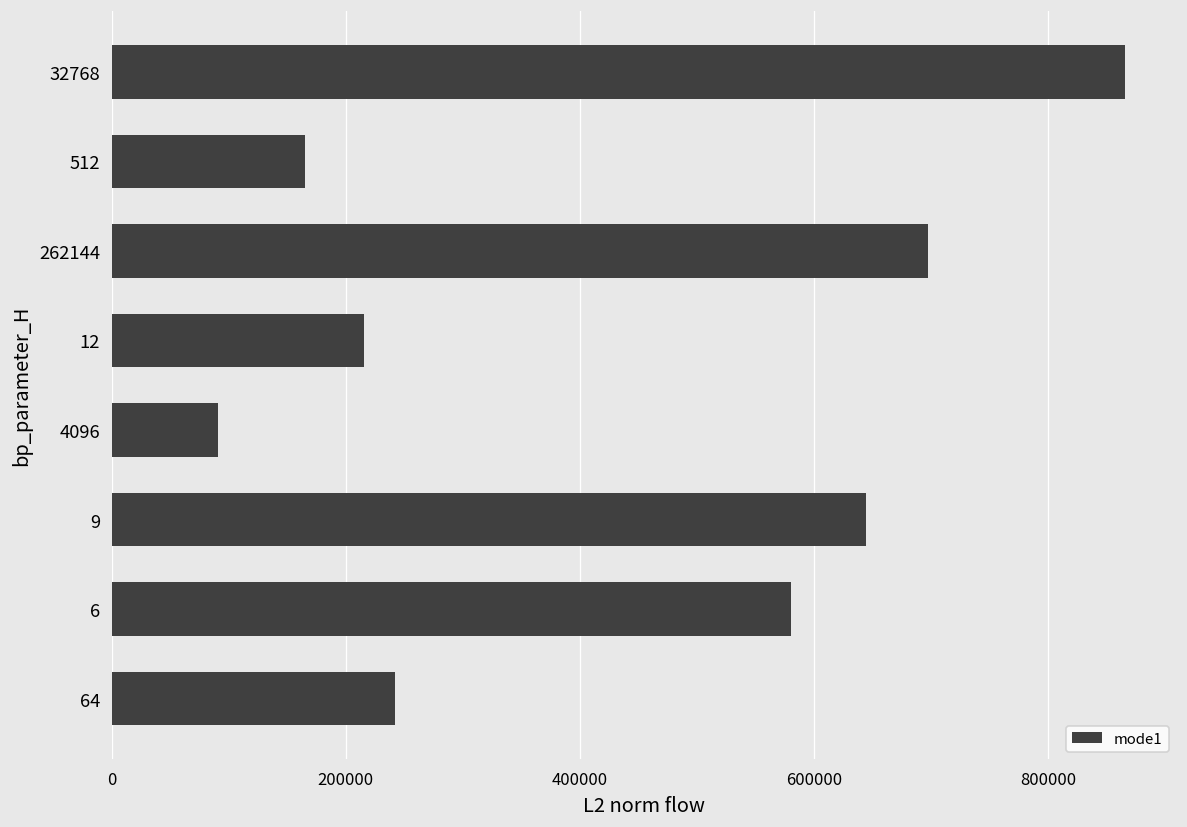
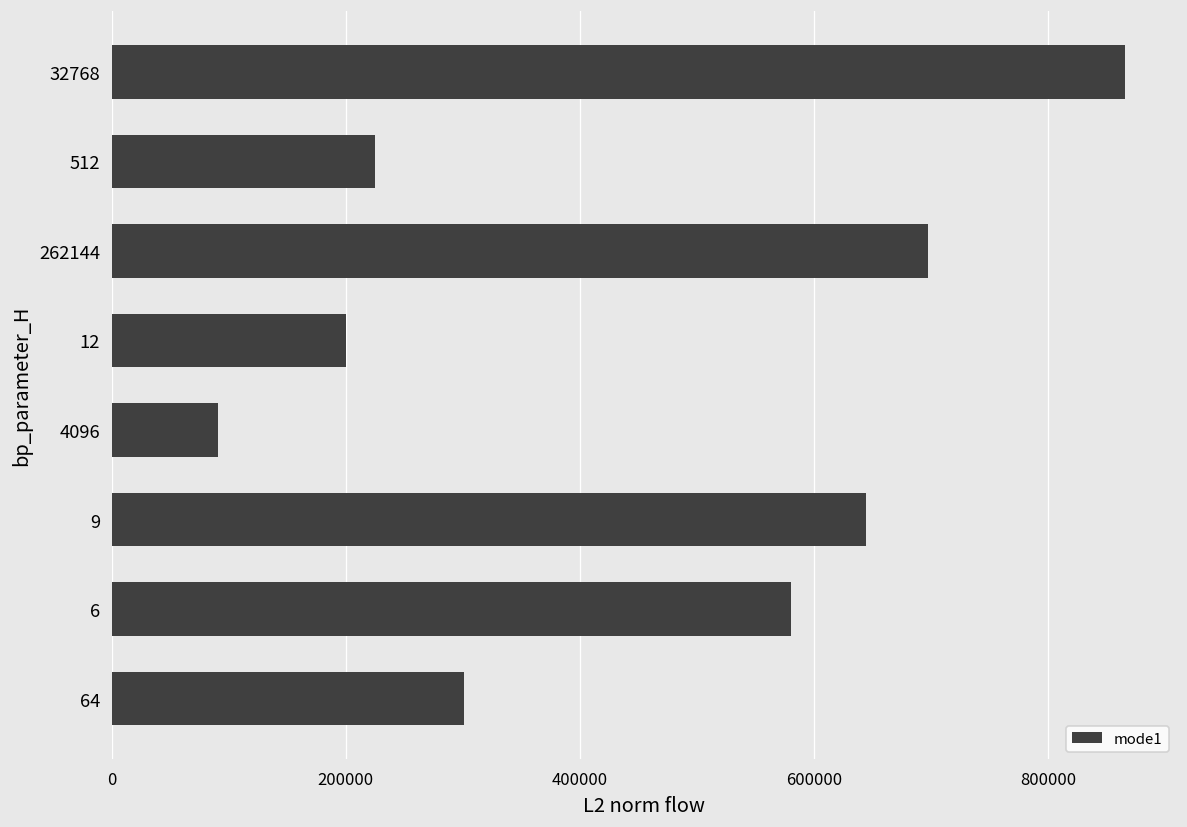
512: 170000 -> 230000
12: 220000 -> 200000
64: 240000 -> 300000
